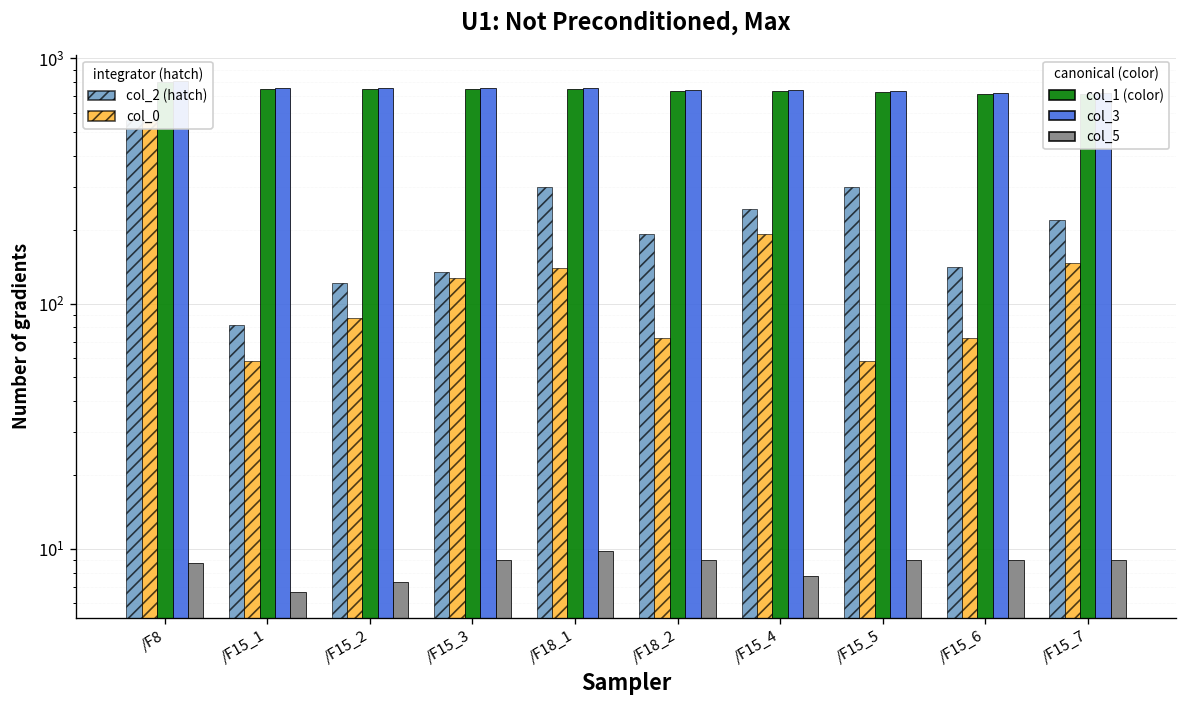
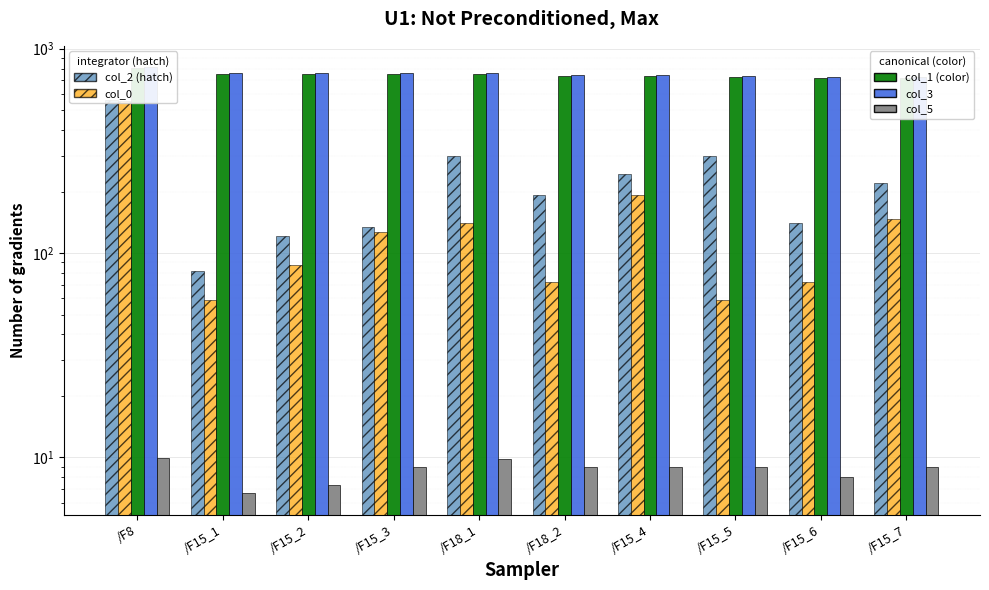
col_5, /F8: 8.8 -> 10
col_5, /F15_4: 7.8 -> 9
col_5, /F15_6: 9 -> 8.0
